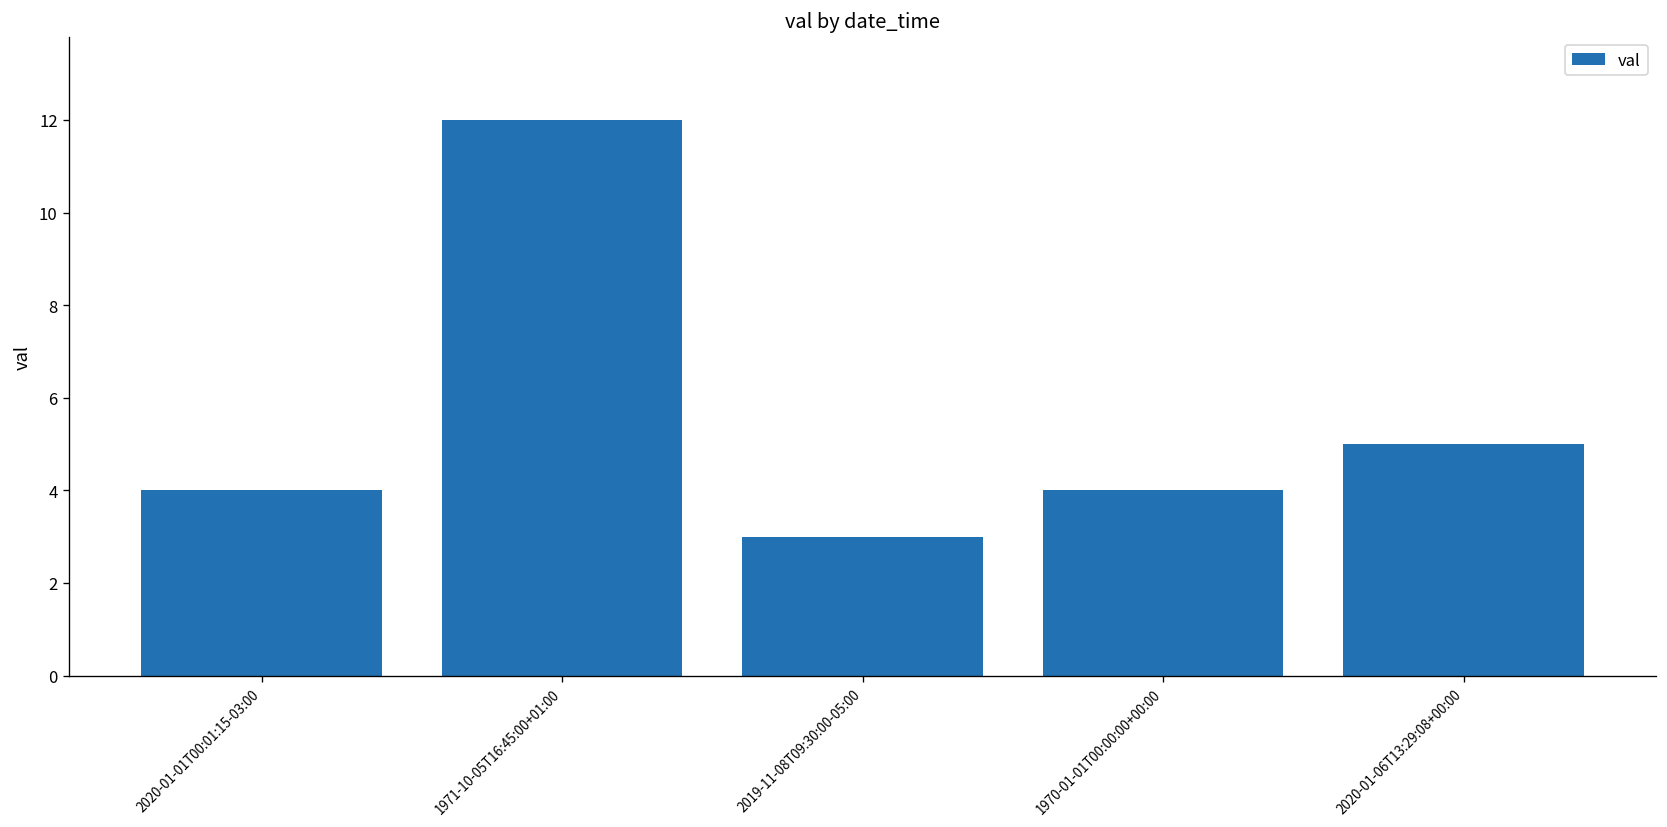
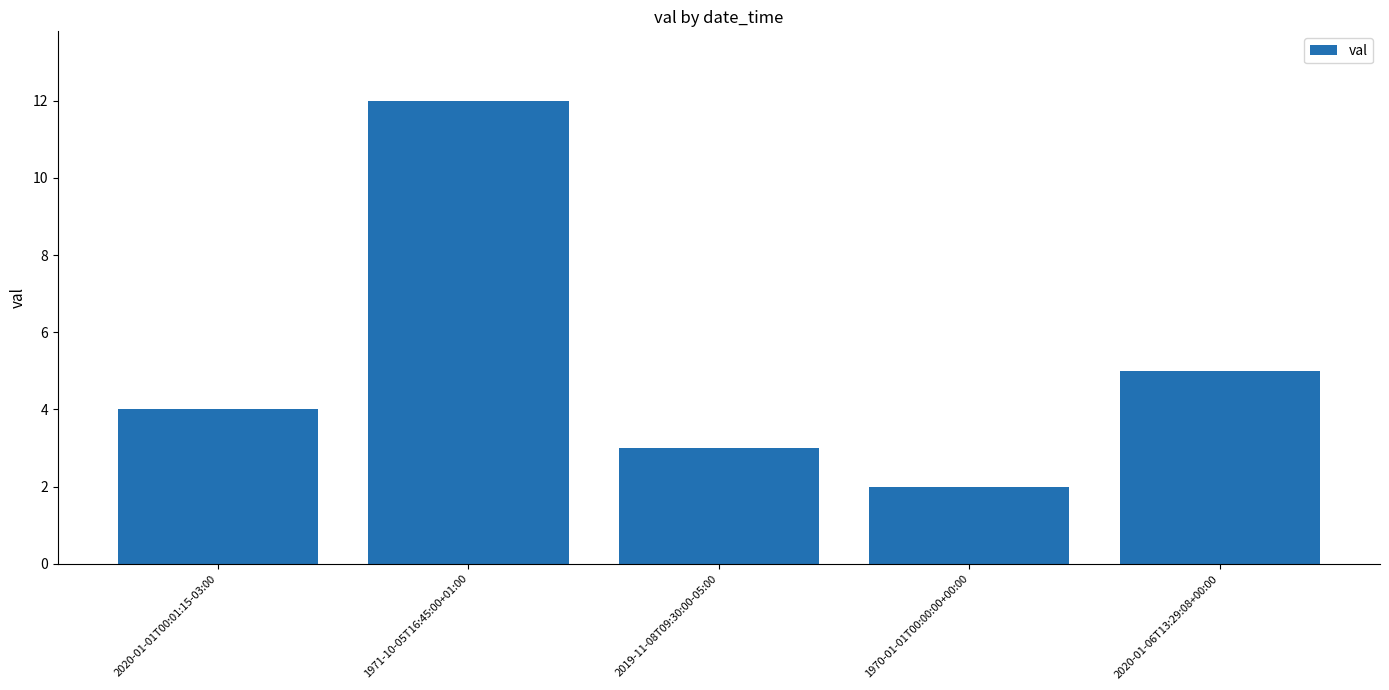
1970-01-01T00:00:00+00:00: 4 -> 2
